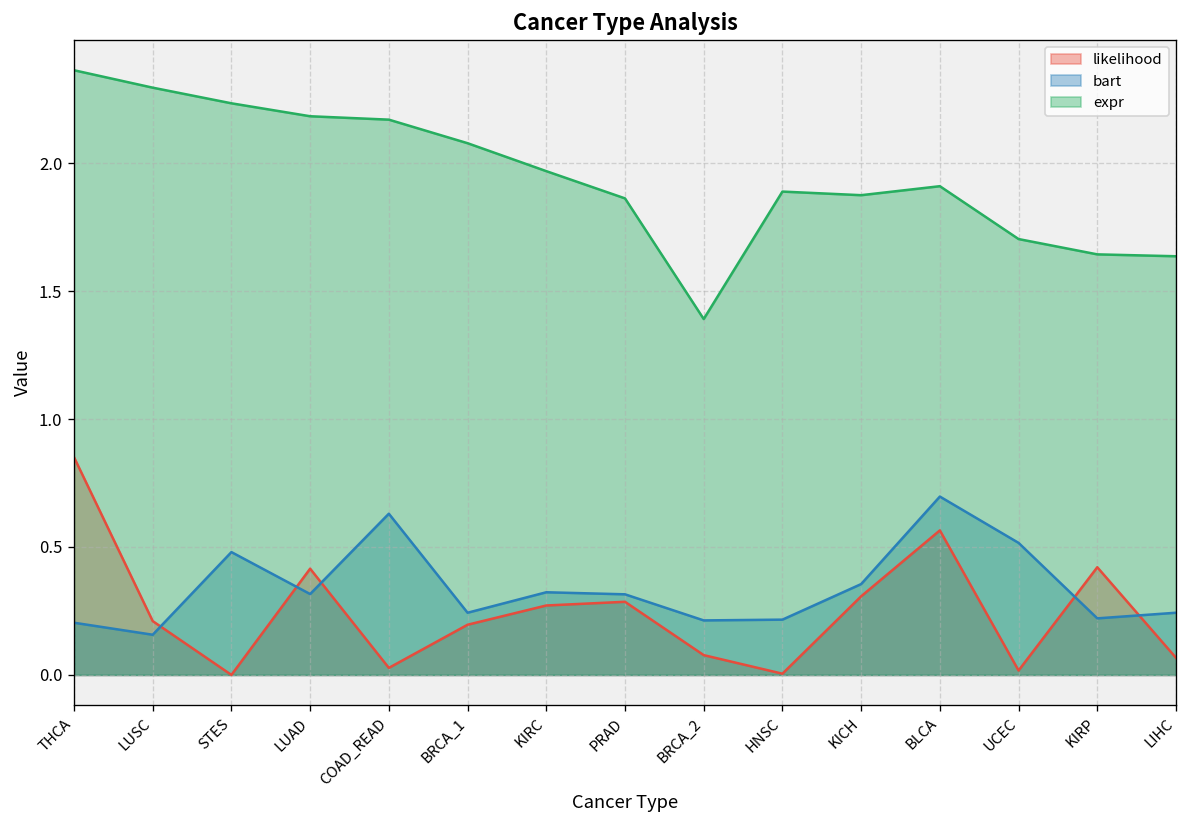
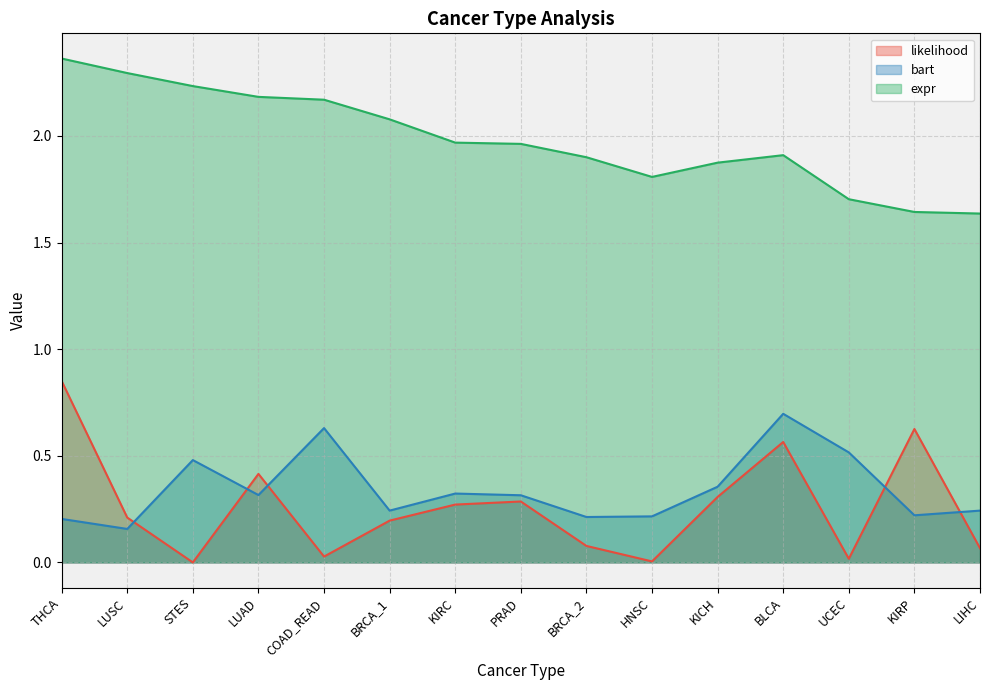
expr, PRAD: 1.86 -> 1.96
expr, BRCA_2: 1.39 -> 1.90
expr, HNSC: 1.89 -> 1.81
likelihood, KIRP: 0.42 -> 0.63
